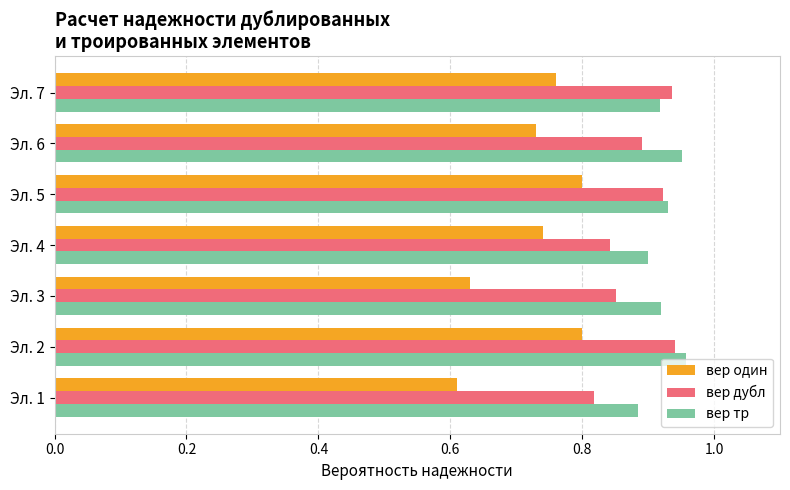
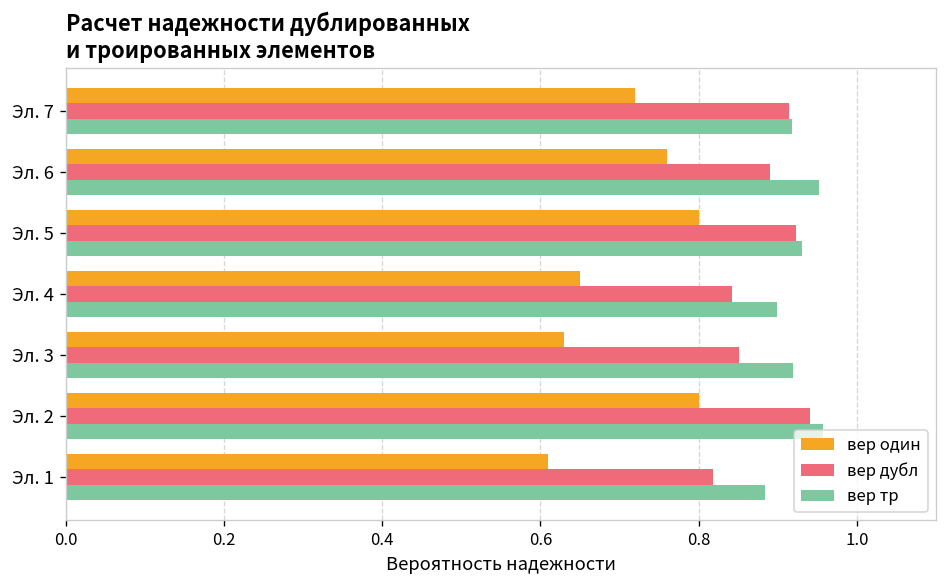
вер один, Эл. 7: 0.76 -> 0.72
вер дубл, Эл. 7: 0.94 -> 0.91
вер один, Эл. 6: 0.73 -> 0.76
вер один, Эл. 4: 0.74 -> 0.65
